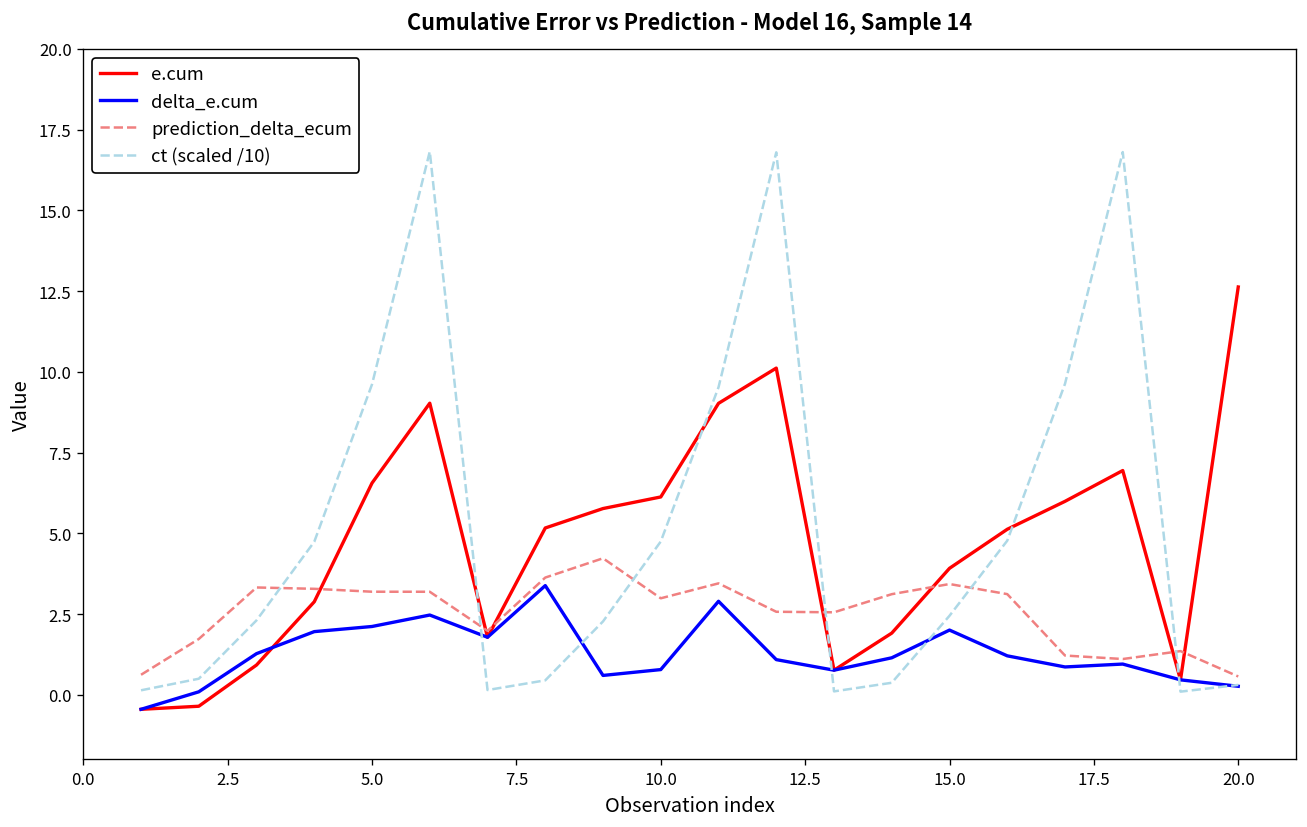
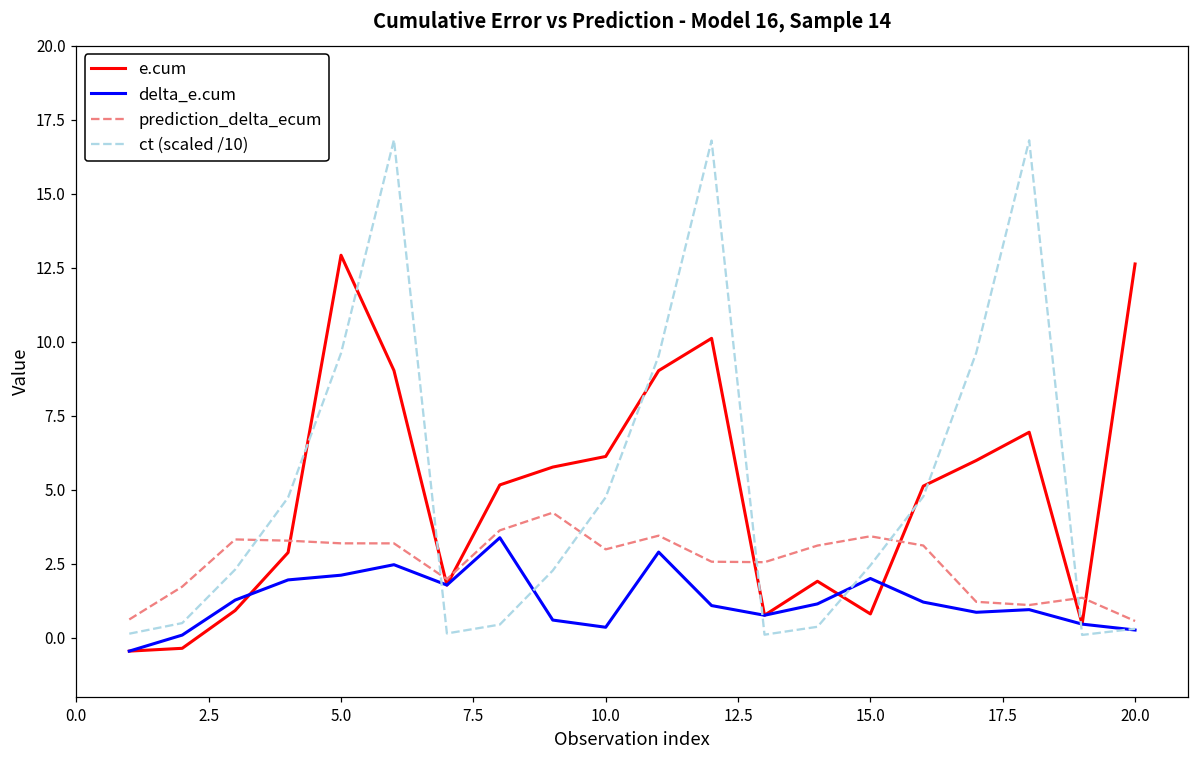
e.cum, 5.0: 6.6 -> 12.9
delta_e.cum, 10.0: 0.8 -> 0.4
e.cum, 15.0: 3.9 -> 0.8
